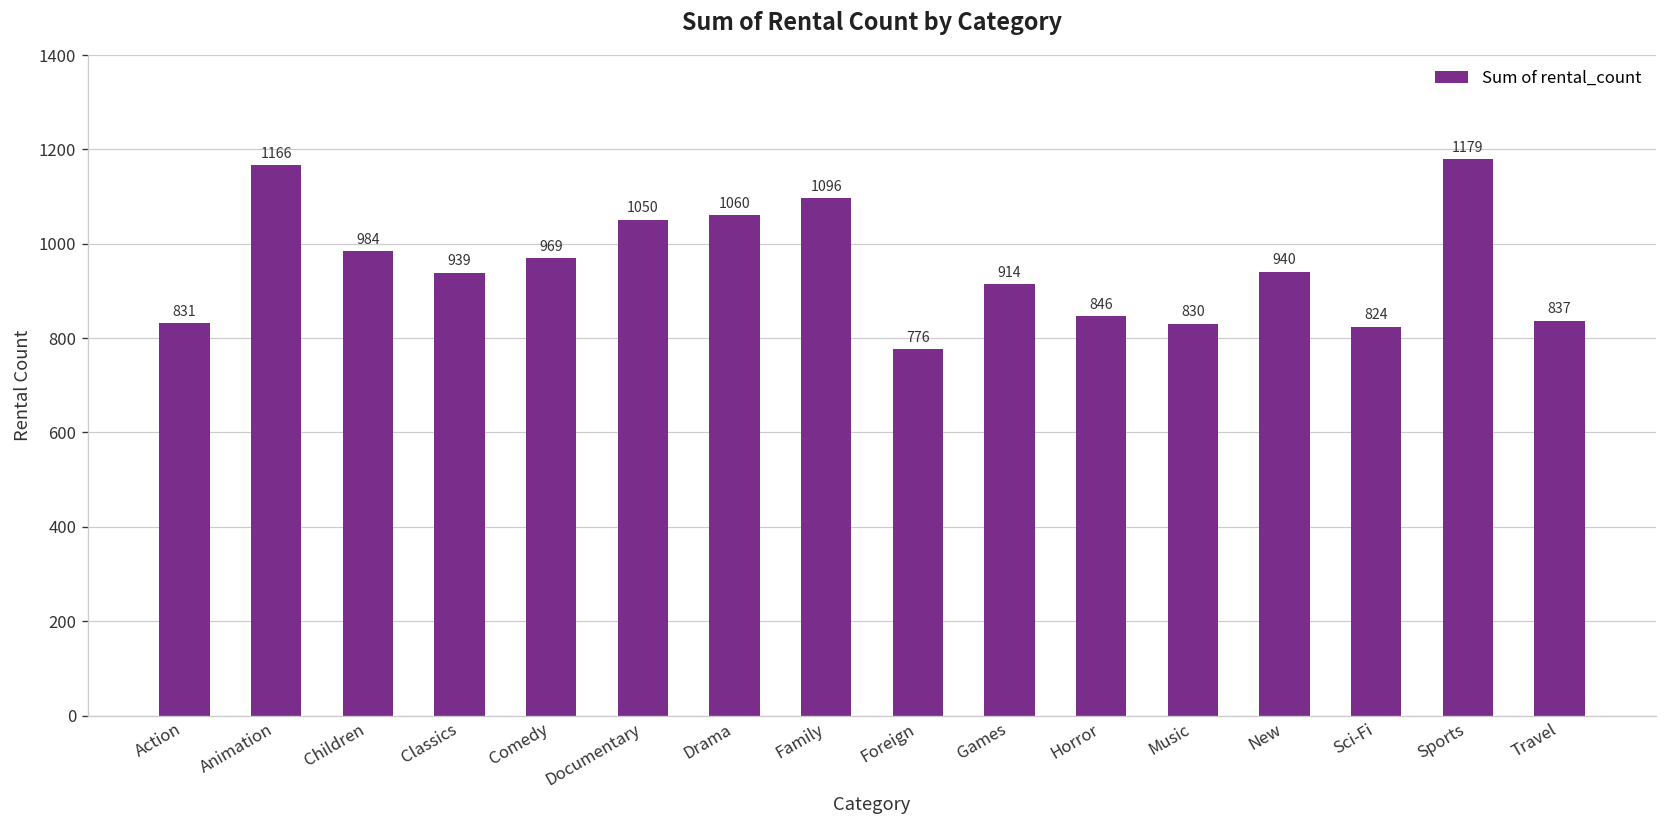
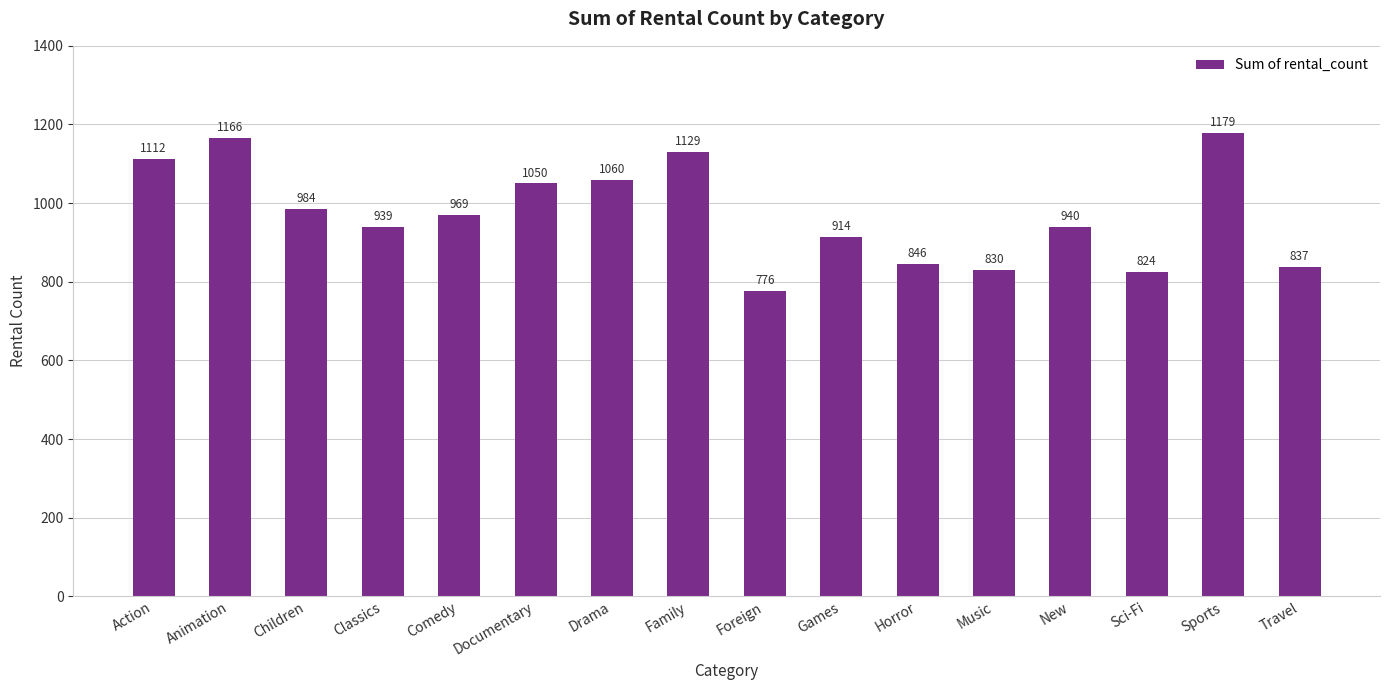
Action: 831 -> 1112
Family: 1096 -> 1129
